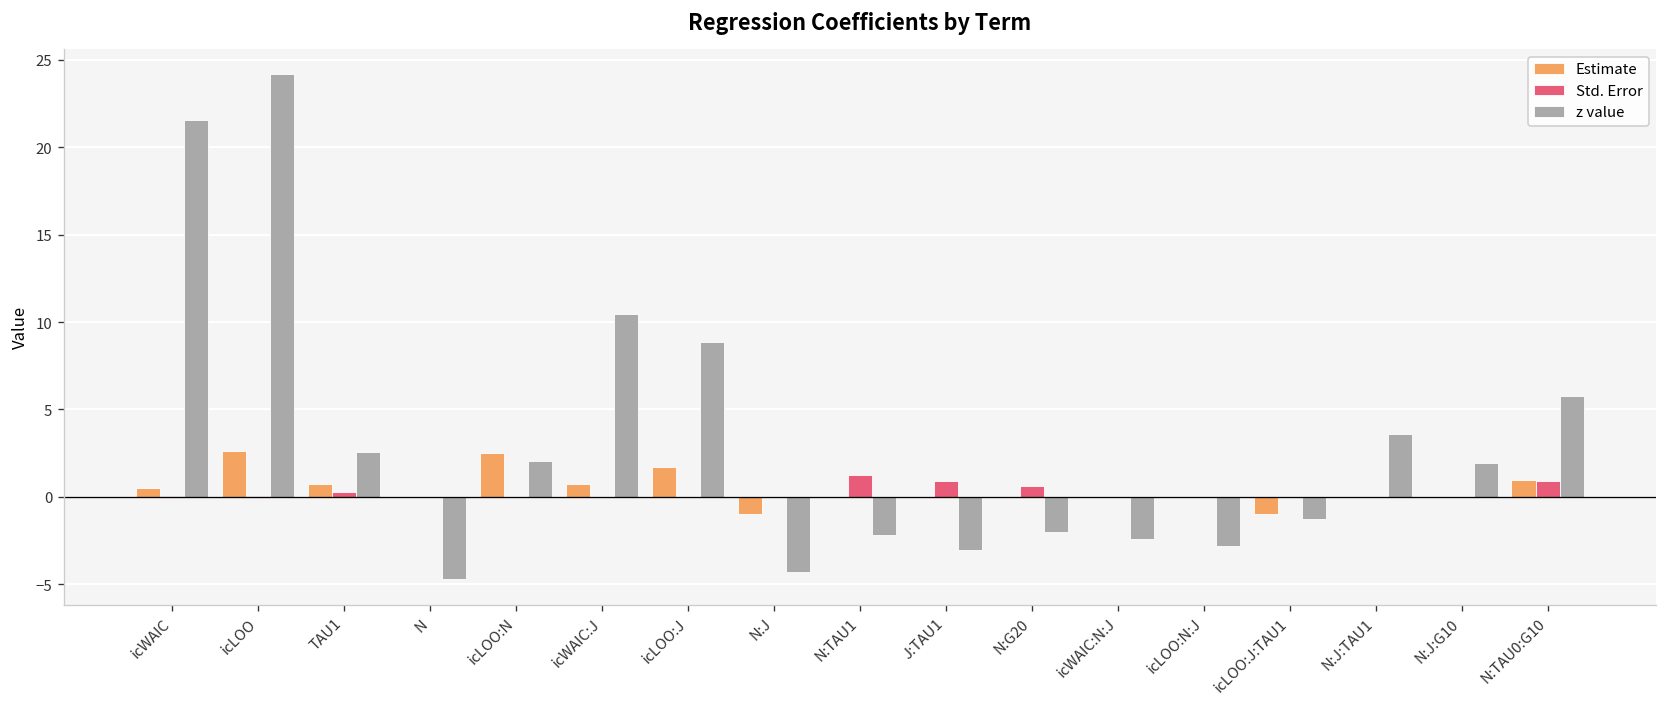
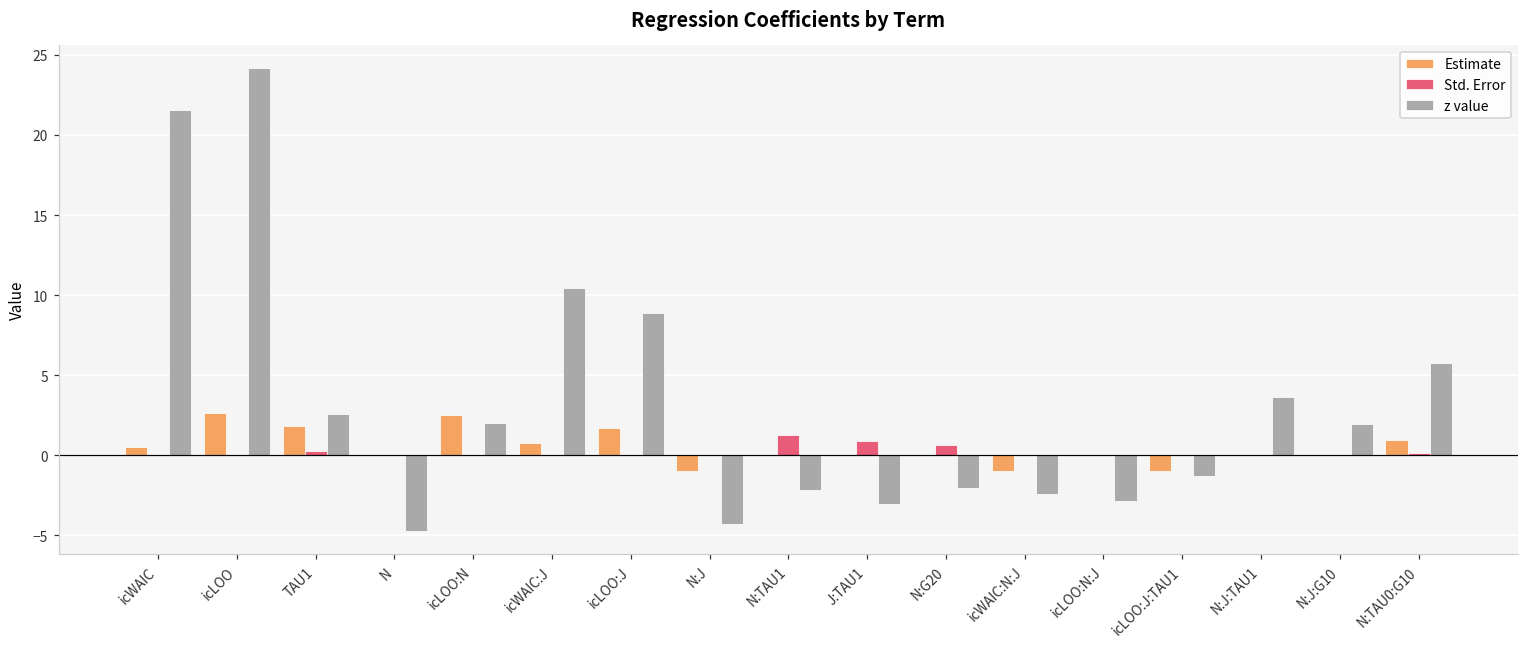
Estimate, TAU1: 0.7 -> 1.8
Estimate, icWAIC:N:J: 0 -> -1
Std. Error, N:TAU0:G10: 0.9 -> 0.1
